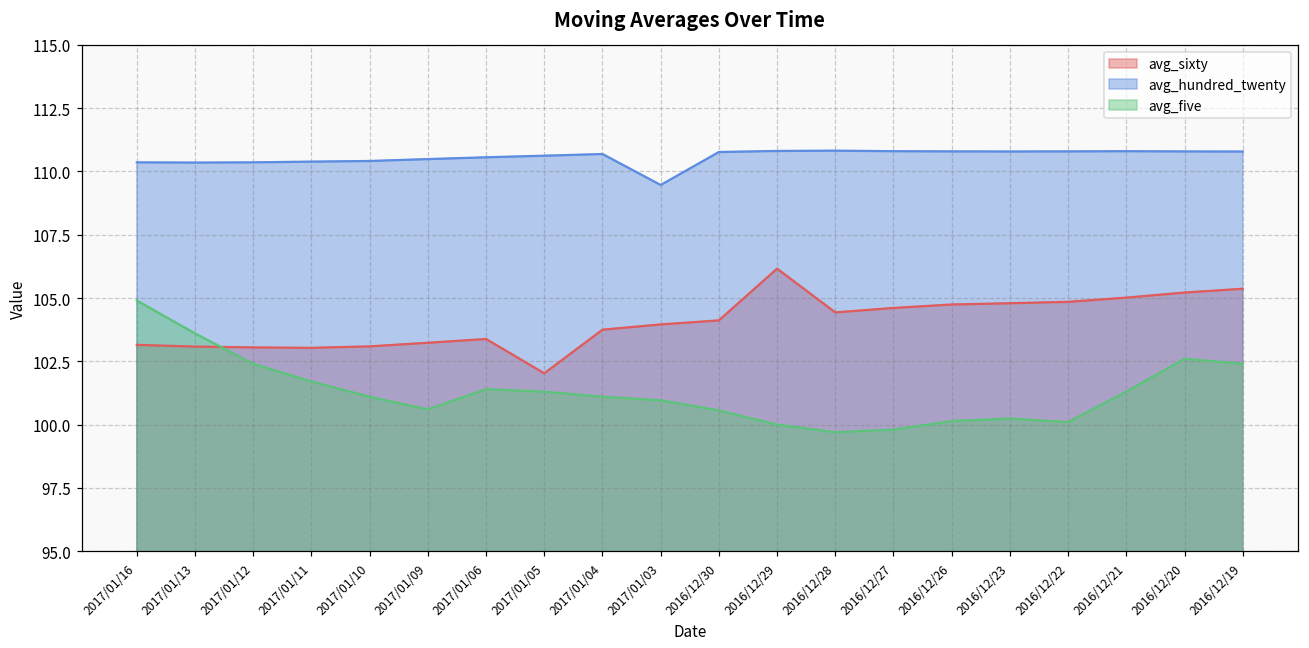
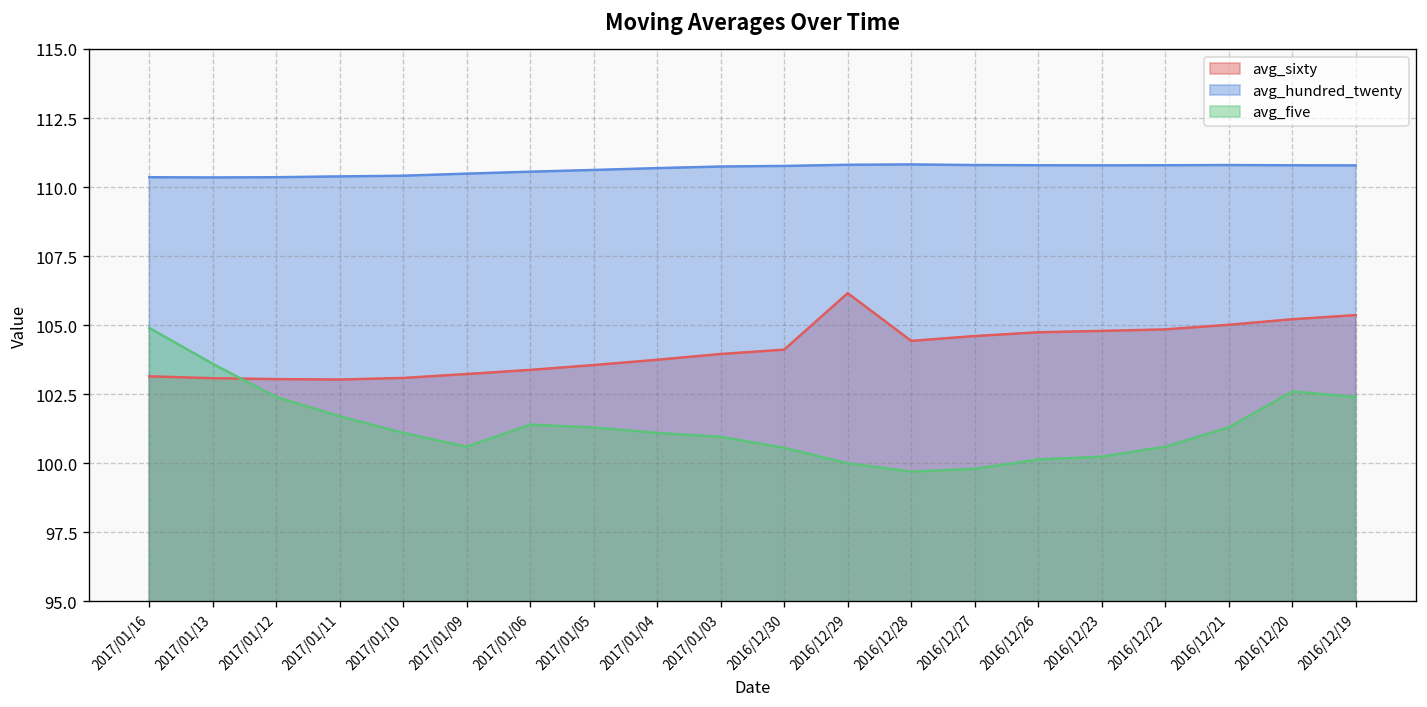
avg_sixty, 2017/01/05: 102.0 -> 103.6
avg_hundred_twenty, 2017/01/03: 109.5 -> 110.7
avg_five, 2016/12/22: 100.1 -> 100.6
